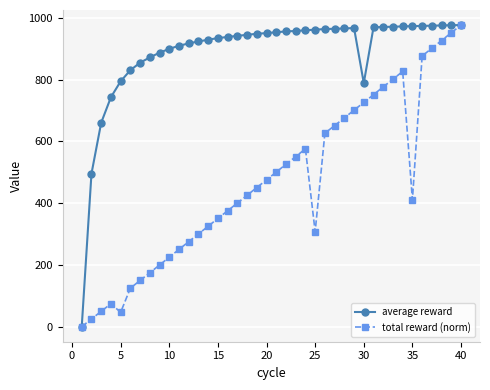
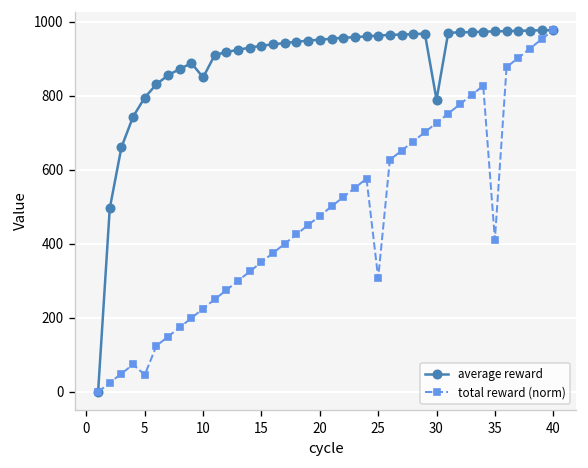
average reward, 10: 900 -> 850
